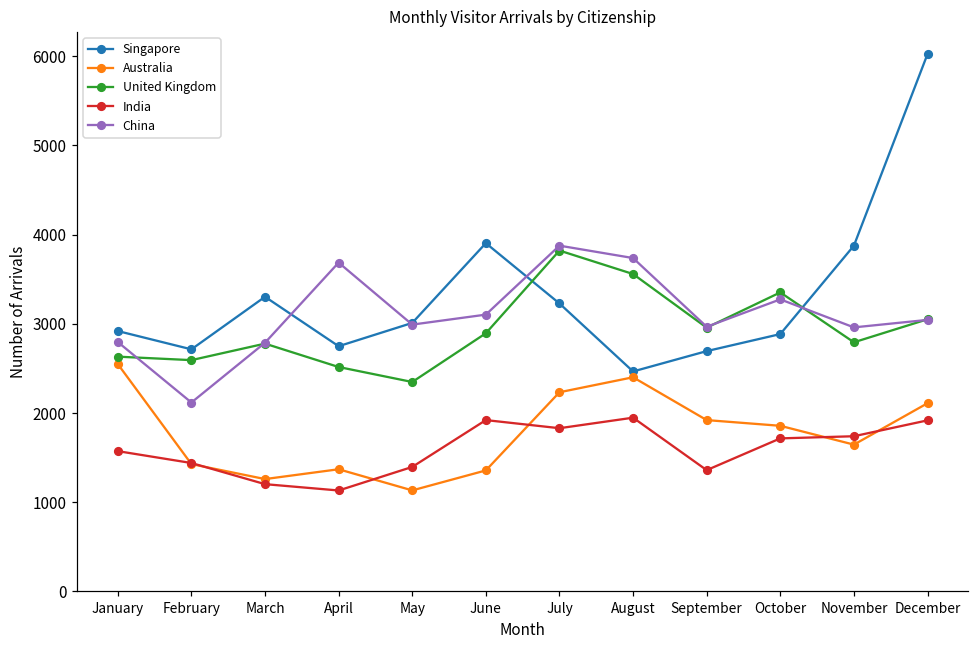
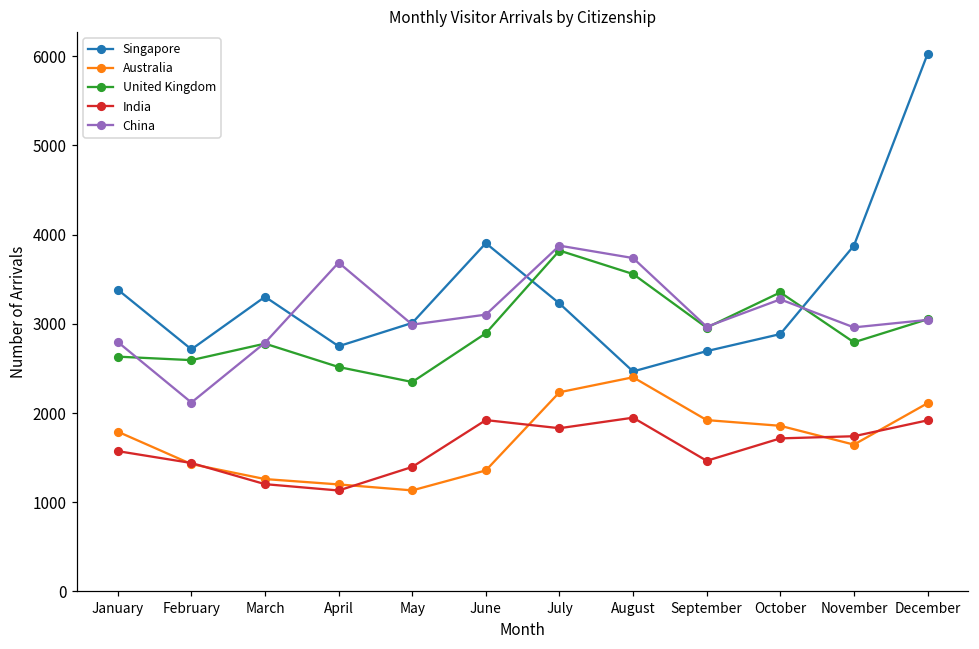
Singapore, January: 2900 -> 3400
Australia, January: 2500 -> 1800
Australia, April: 1400 -> 1200
India, September: 1400 -> 1500
